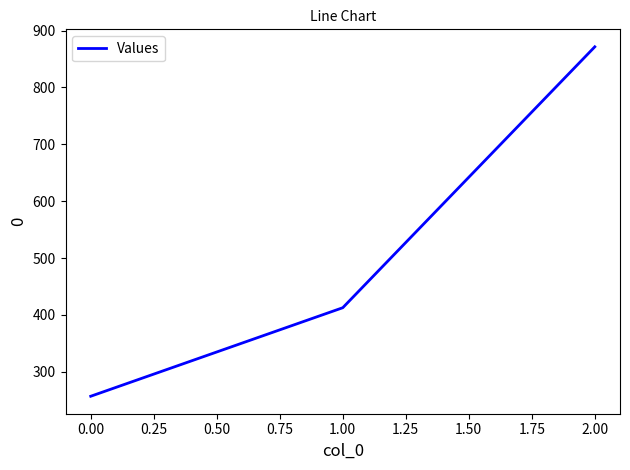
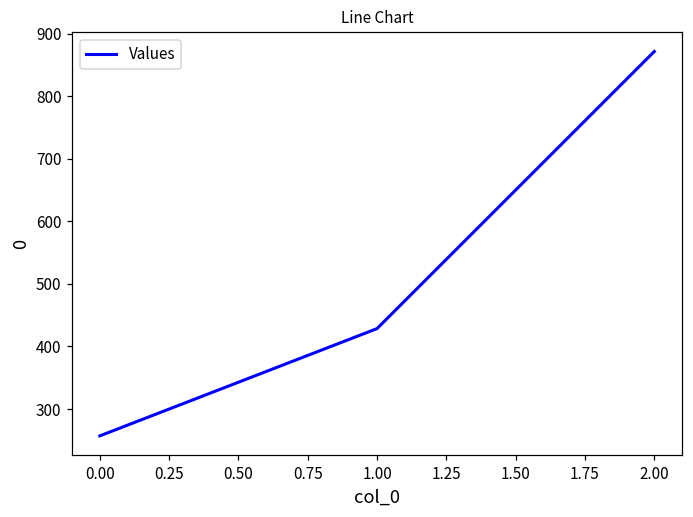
1.00: 410 -> 430
